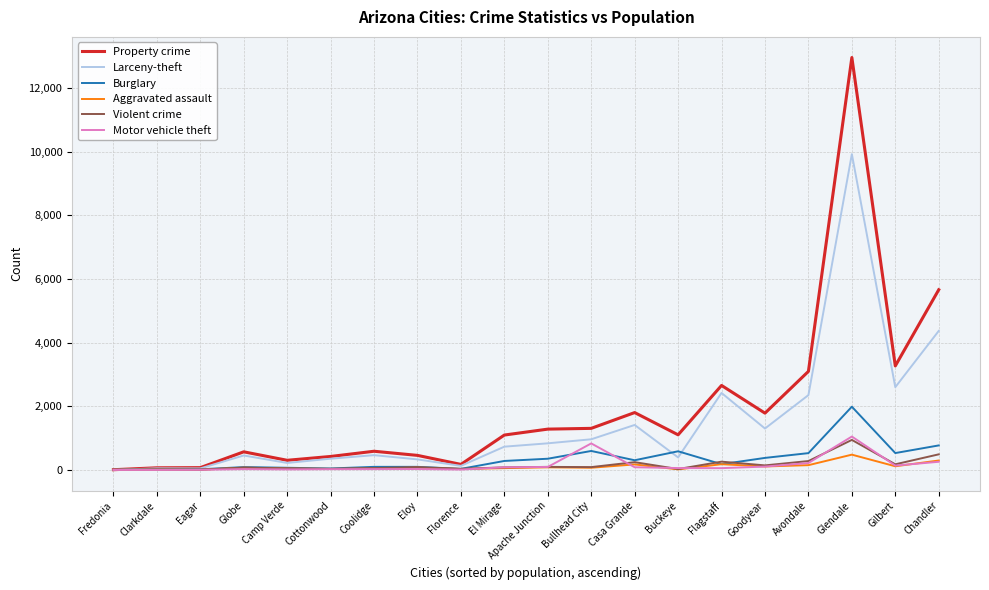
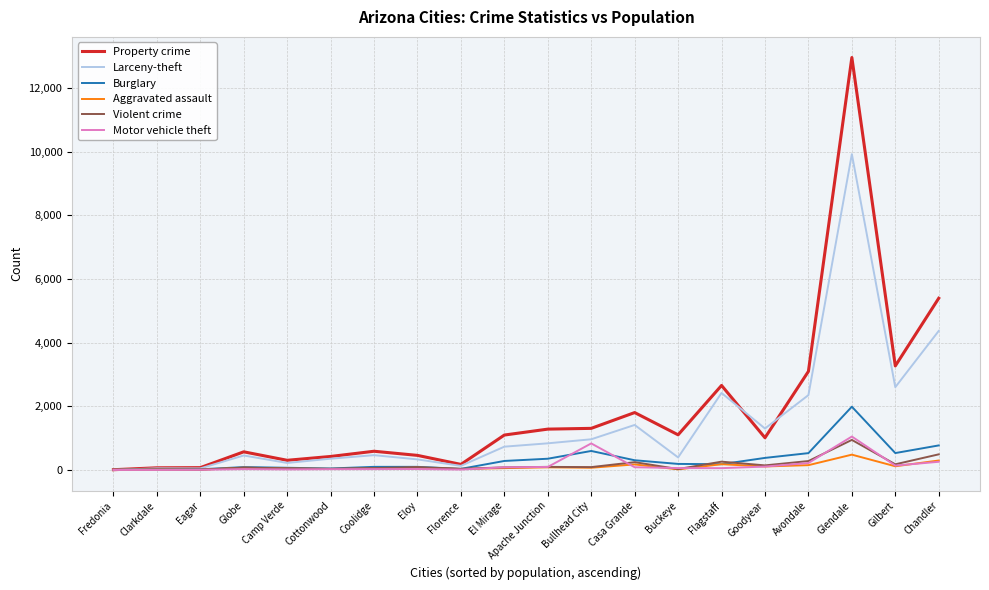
Burglary, Buckeye: 600 -> 200
Property crime, Goodyear: 1,800 -> 1,000
Property crime, Chandler: 5,700 -> 5,400
